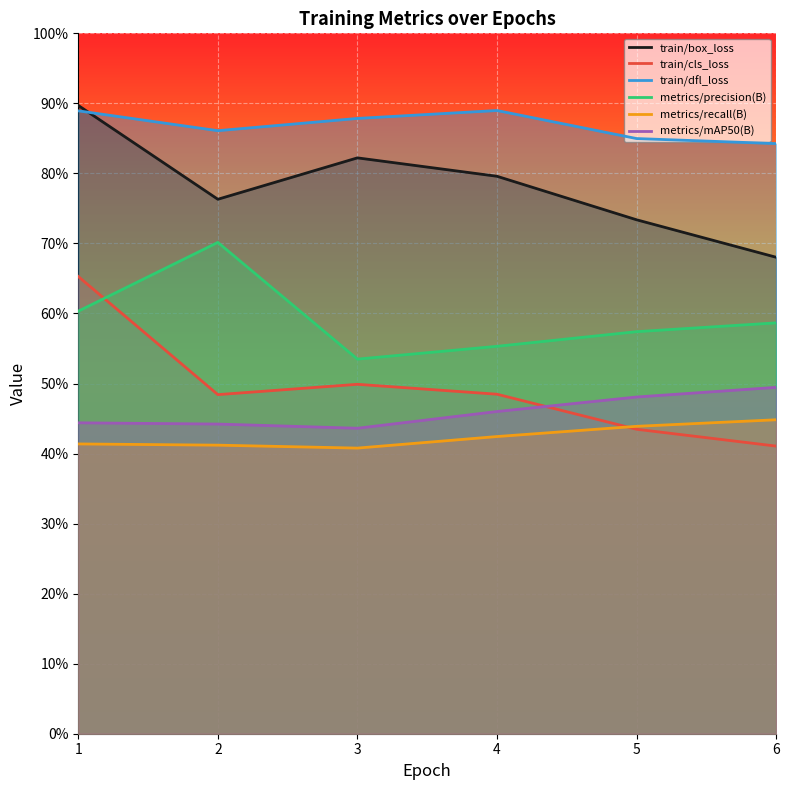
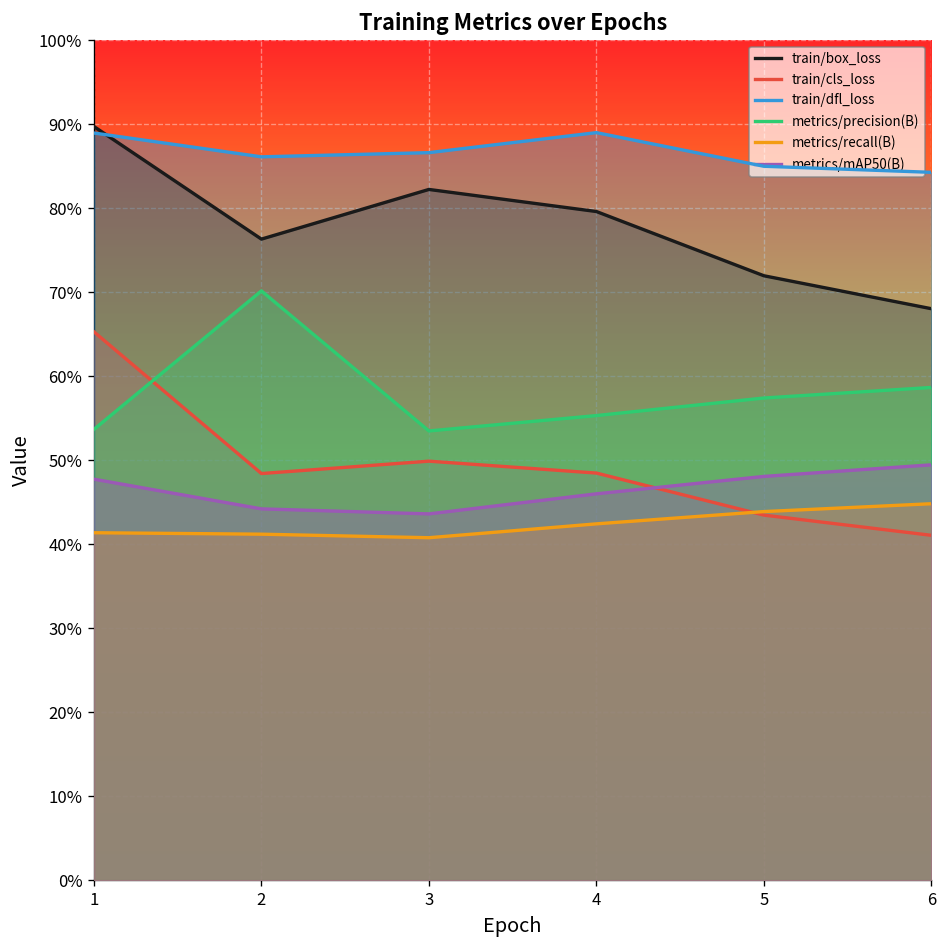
metrics/precision(B), 1: 60% -> 54%
metrics/mAP50(B), 1: 44% -> 48%
train/dfl_loss, 3: 88% -> 87%
train/box_loss, 5: 73% -> 72%
